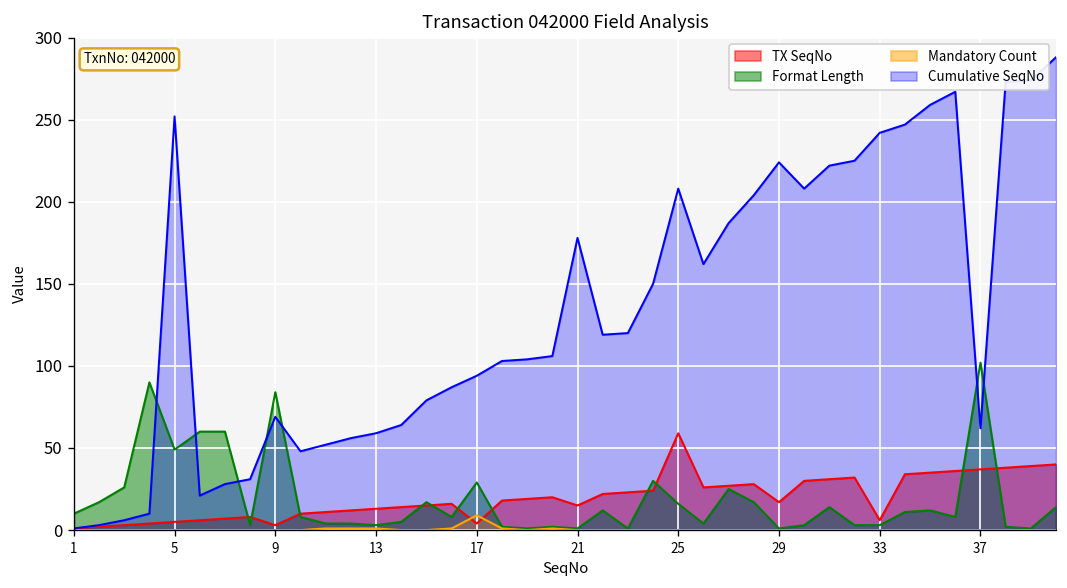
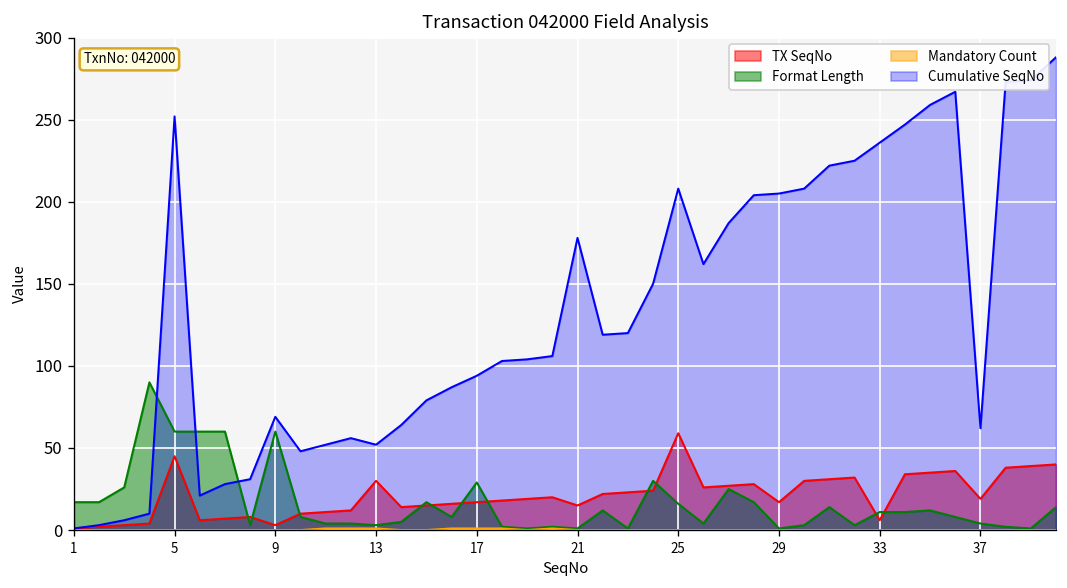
Format Length, 1: 10 -> 17
TX SeqNo, 5: 5 -> 45
Format Length, 5: 49 -> 60
Format Length, 9: 84 -> 60
TX SeqNo, 13: 13 -> 30
Cumulative SeqNo, 13: 59 -> 52
TX SeqNo, 17: 4 -> 17
Mandatory Count, 17: 9 -> 1
Cumulative SeqNo, 29: 224 -> 205
Format Length, 33: 3 -> 11
Cumulative SeqNo, 33: 242 -> 236
TX SeqNo, 37: 37 -> 19
Format Length, 37: 102 -> 4
